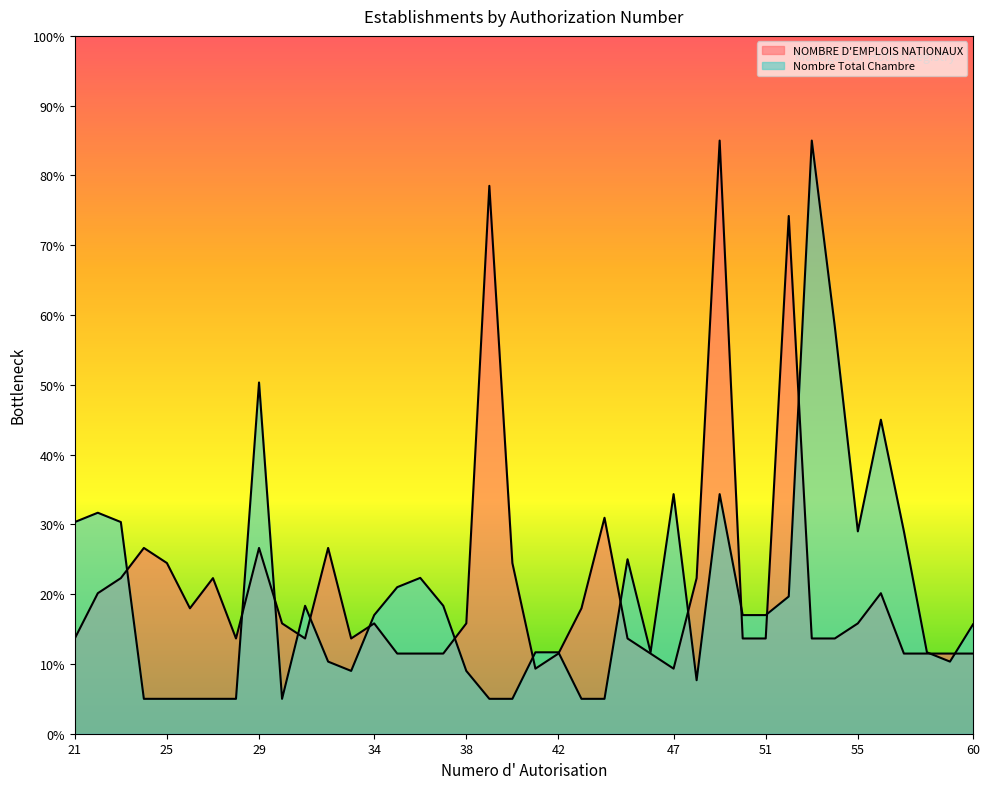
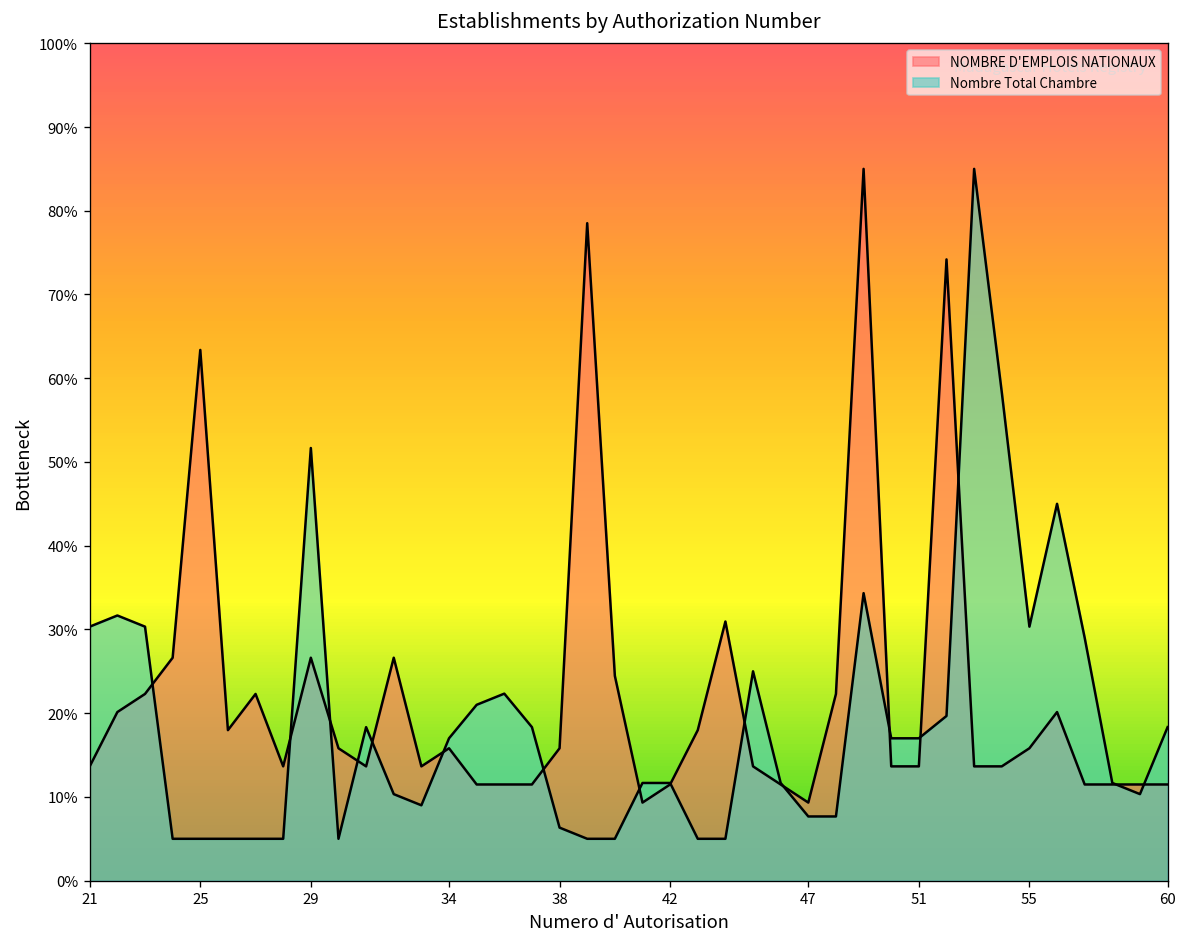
NOMBRE D'EMPLOIS NATIONAUX, 25: 24% -> 63%
Nombre Total Chambre, 29: 50% -> 52%
Nombre Total Chambre, 38: 9% -> 6%
Nombre Total Chambre, 47: 34% -> 8%
Nombre Total Chambre, 55: 29% -> 30%
Nombre Total Chambre, 60: 16% -> 18%
